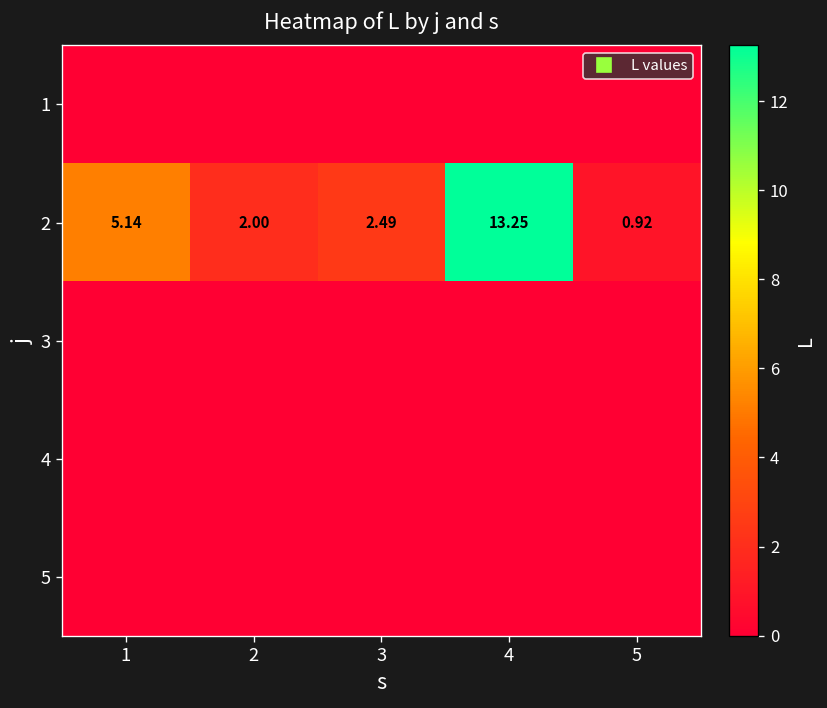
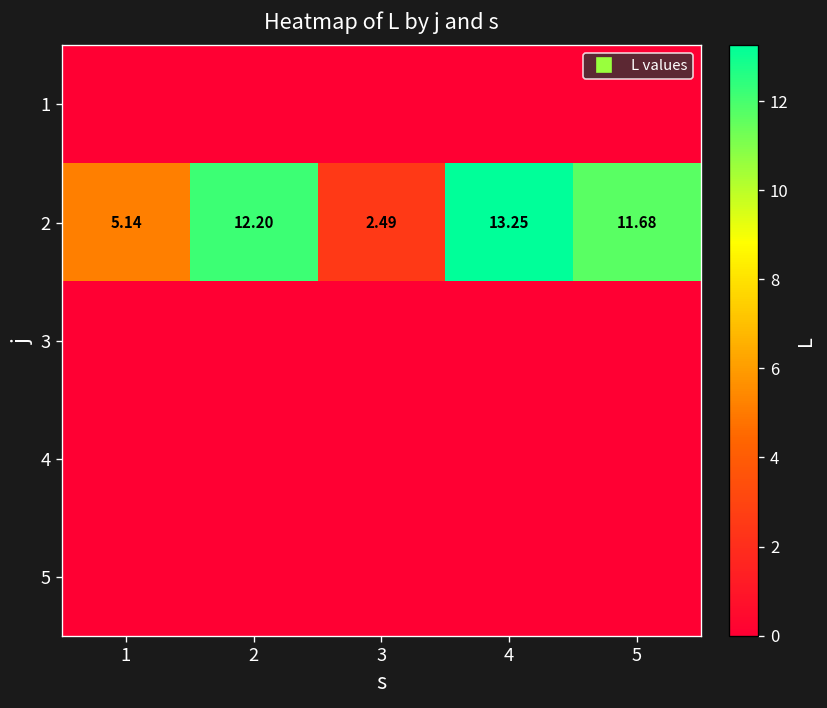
2, 2: 2.00 -> 12.20
2, 5: 0.92 -> 11.68
